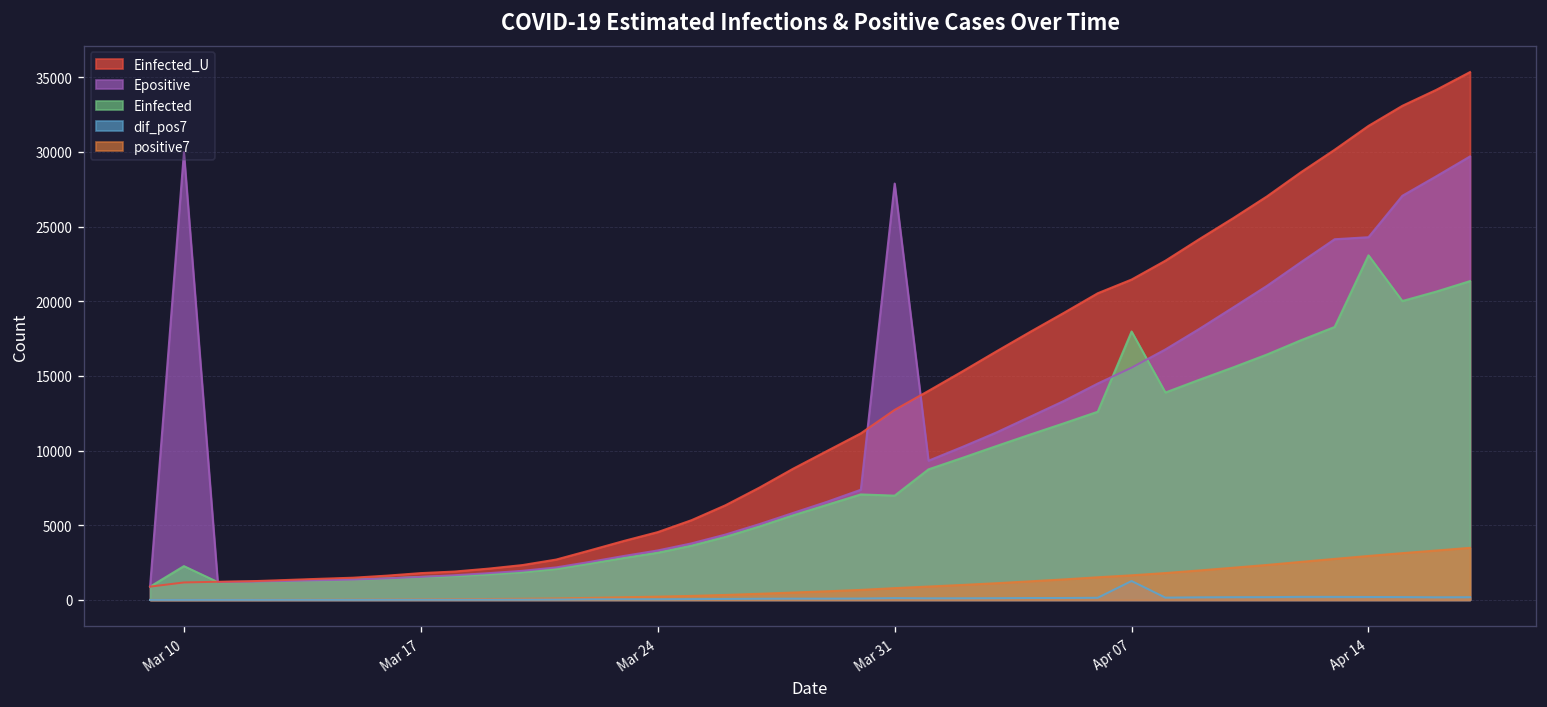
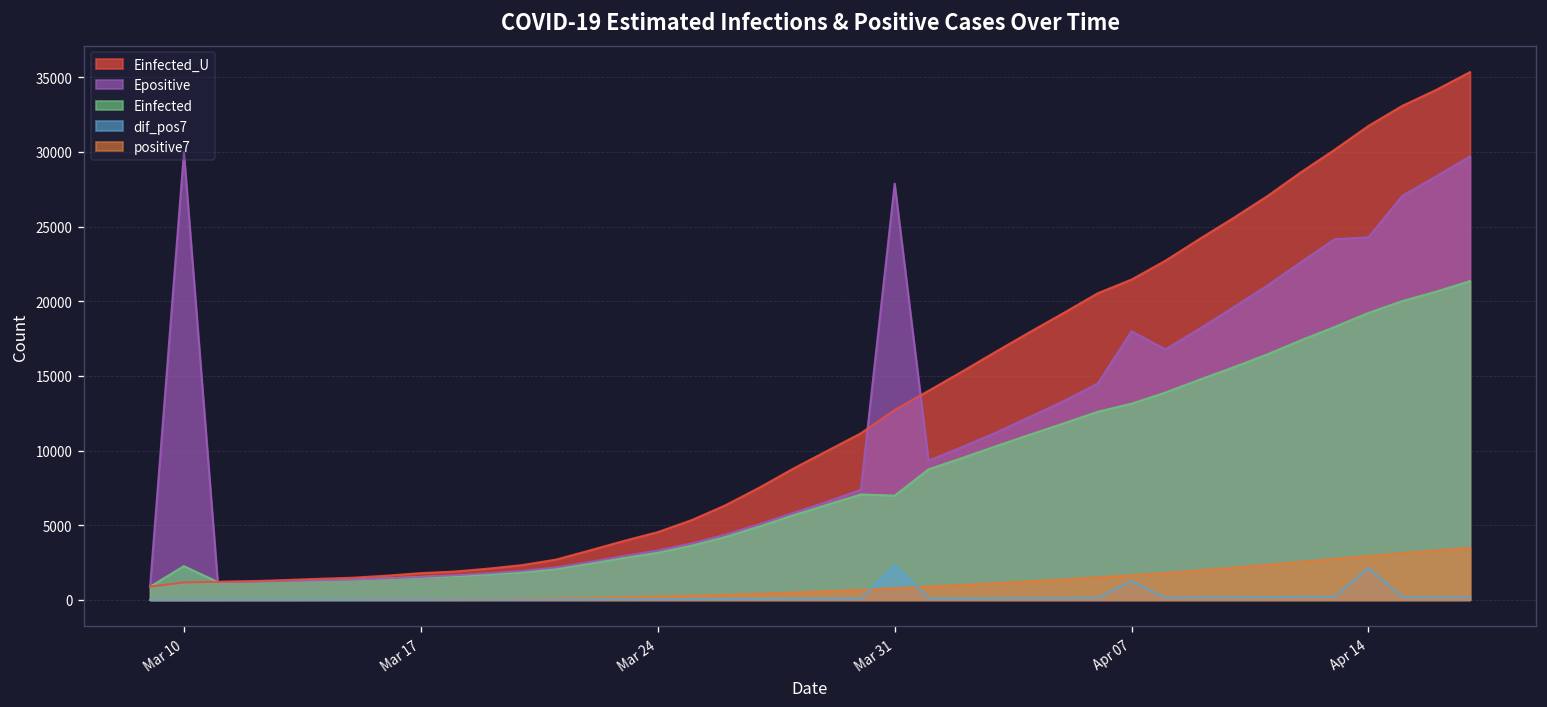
dif_pos7, Mar 31: 100 -> 2300
Epositive, Apr 07: 15600 -> 18000
Einfected, Apr 07: 18000 -> 13100
Einfected, Apr 14: 23100 -> 19200
dif_pos7, Apr 14: 200 -> 2100
